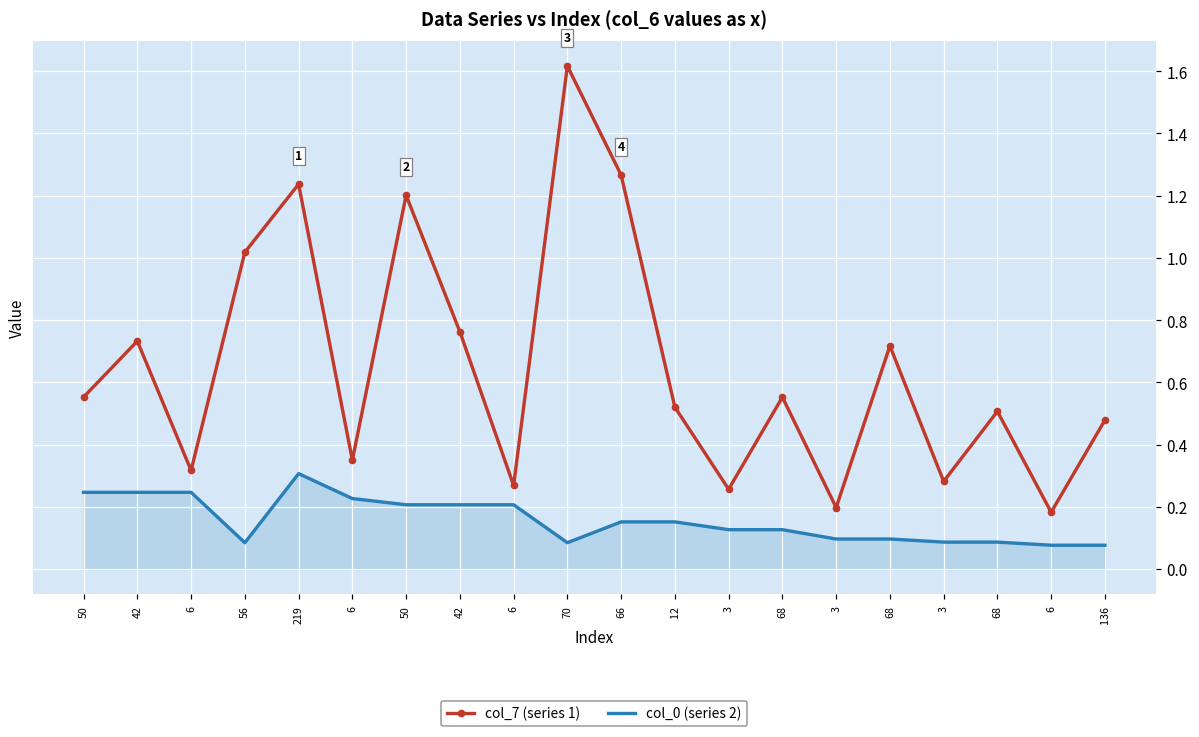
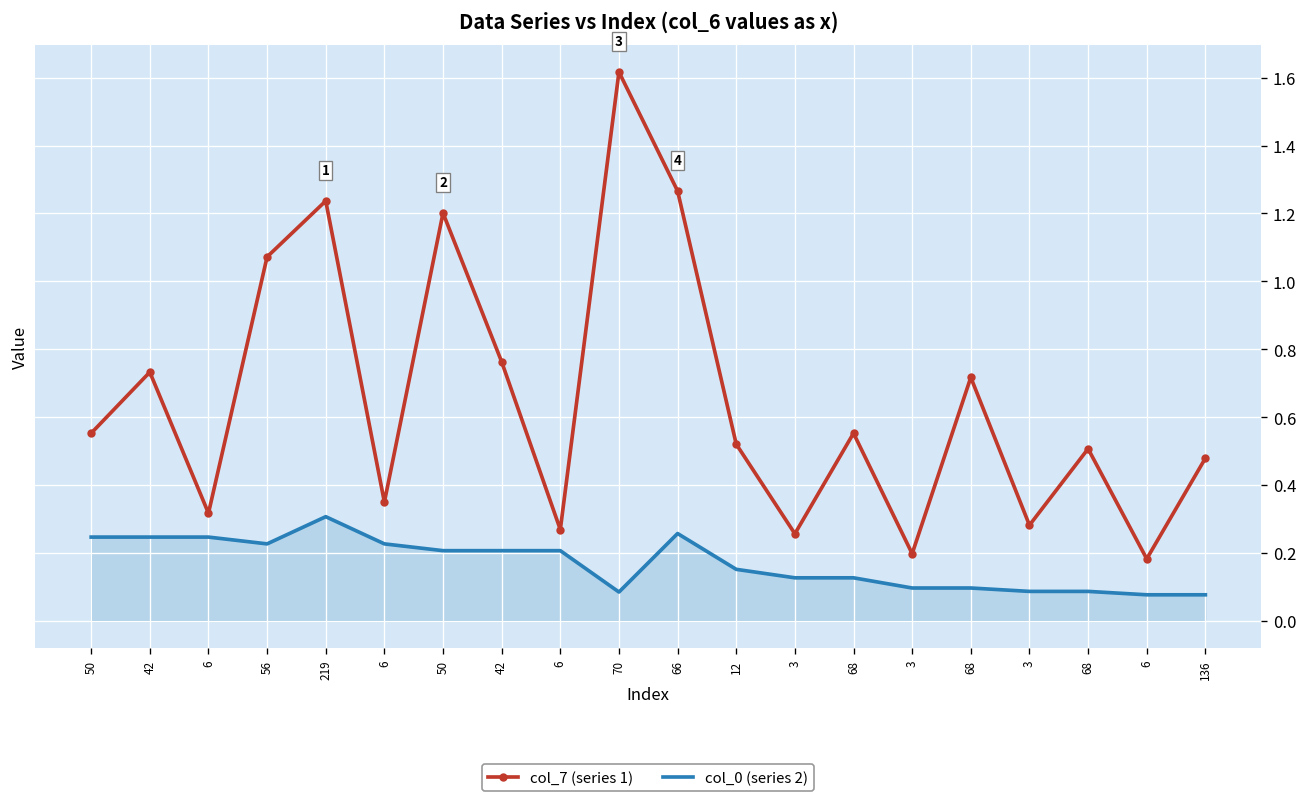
col_7 (series 1), 56: 1.02 -> 1.07
col_0 (series 2), 56: 0.08 -> 0.23
col_0 (series 2), 66: 0.15 -> 0.26
